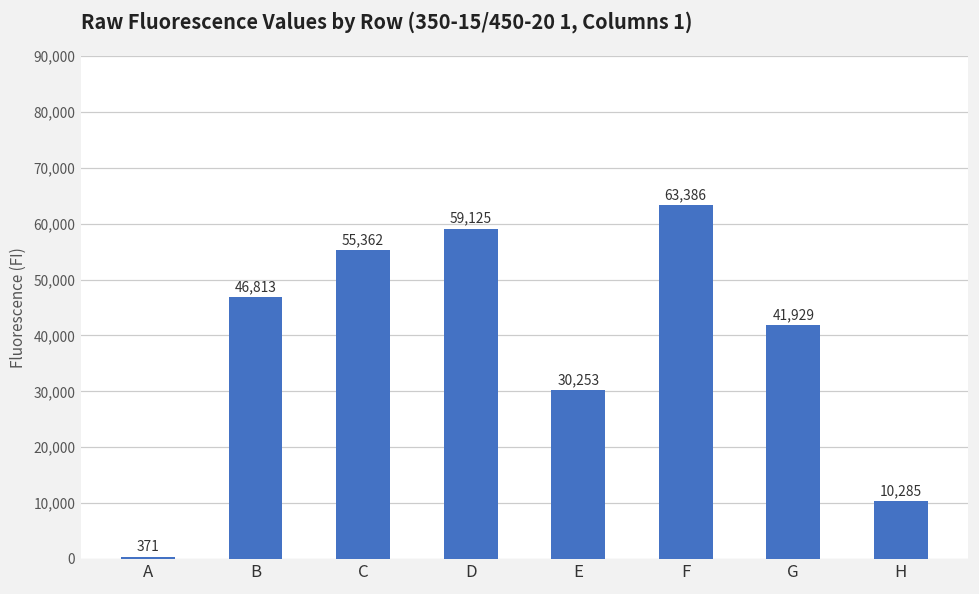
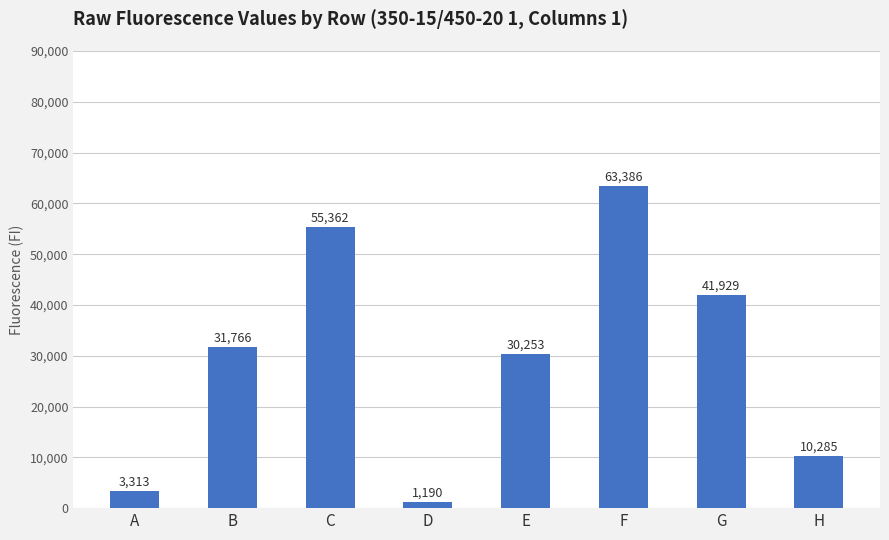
A: 371 -> 3,313
B: 46,813 -> 31,766
D: 59,125 -> 1,190
